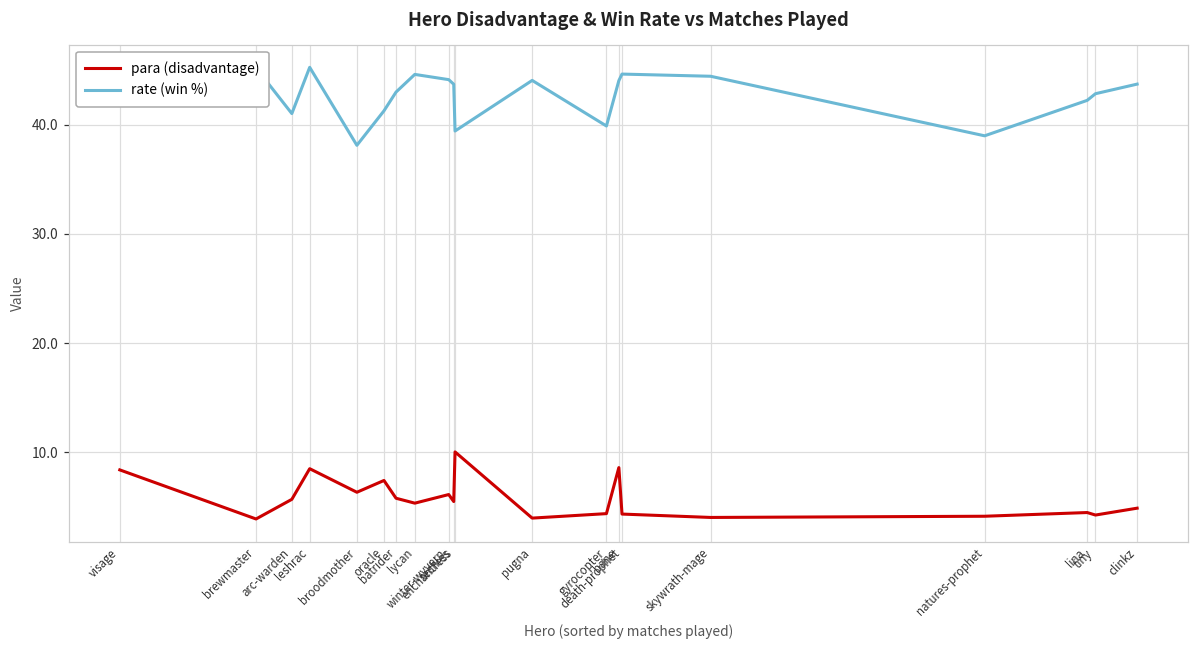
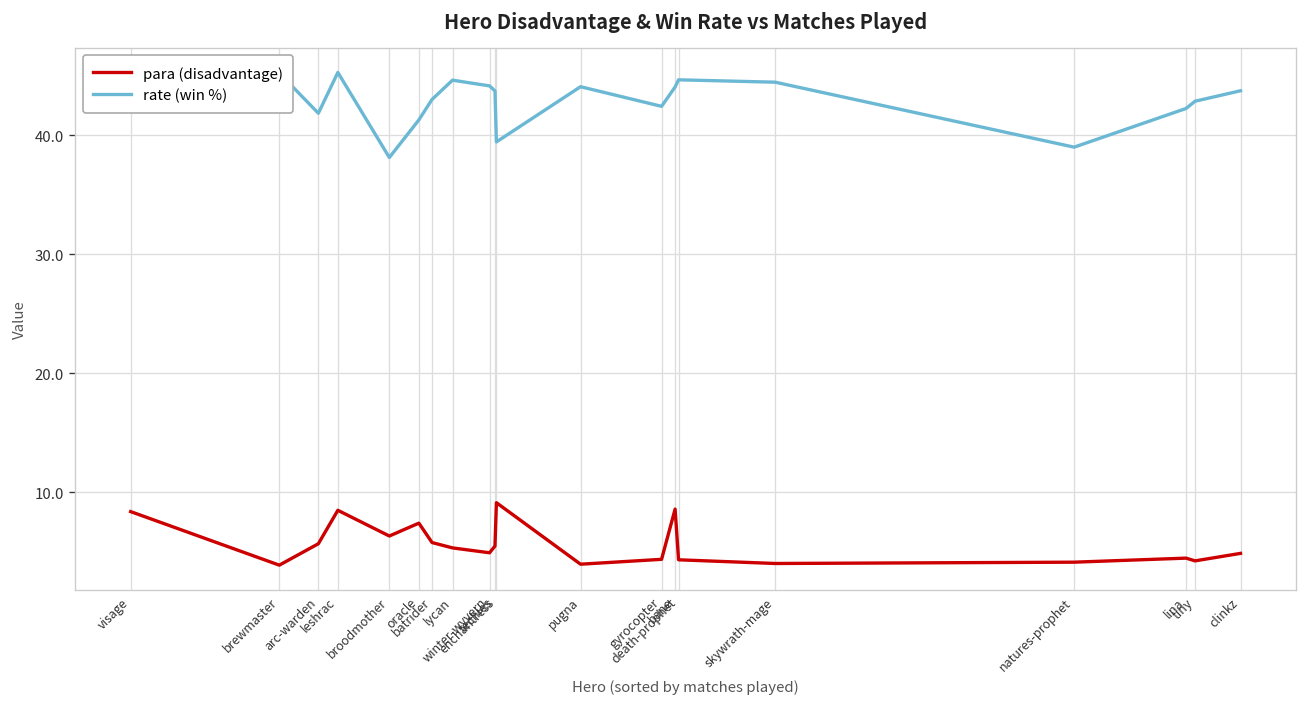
rate (win %), arc-warden: 41 -> 42
para (disadvantage), winter-wyvern: 6 -> 5
para (disadvantage), enchantress: 10 -> 9
rate (win %), gyrocopter: 40 -> 42
